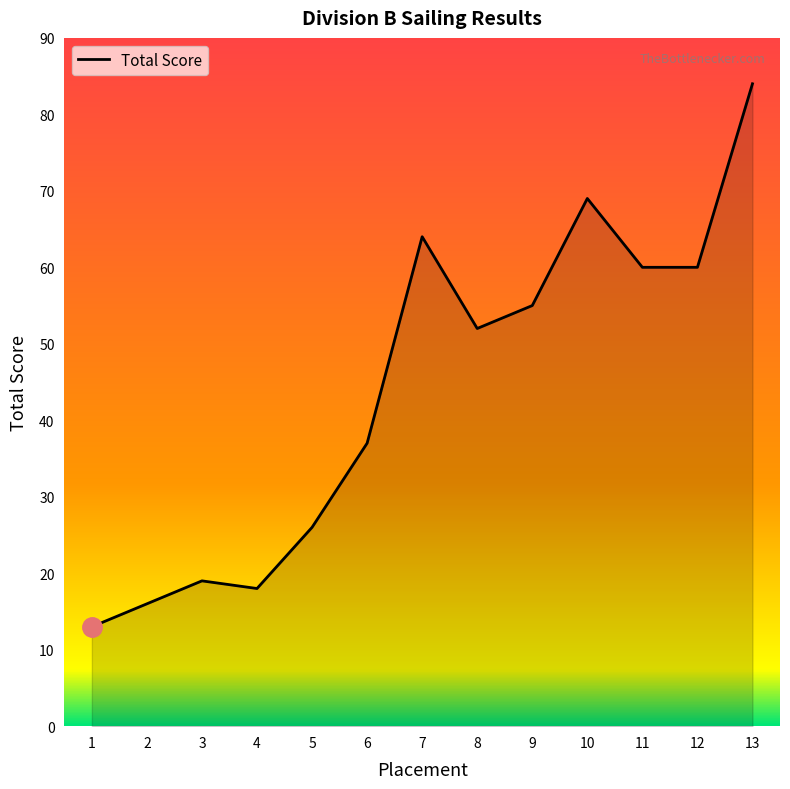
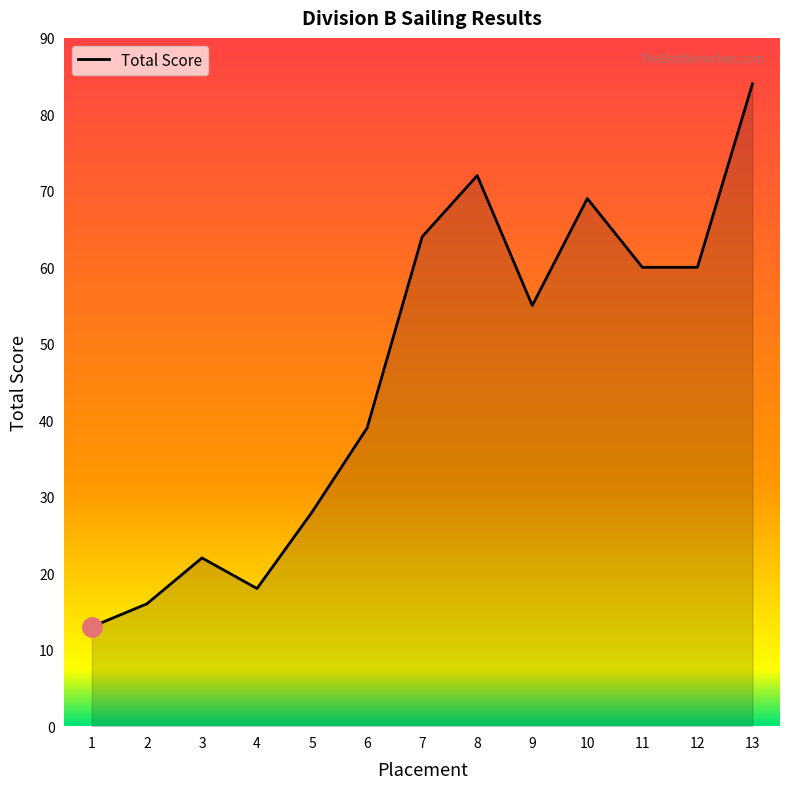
Total Score, 3: 19 -> 22
Total Score, 5: 26 -> 28
Total Score, 6: 37 -> 39
Total Score, 8: 52 -> 72
